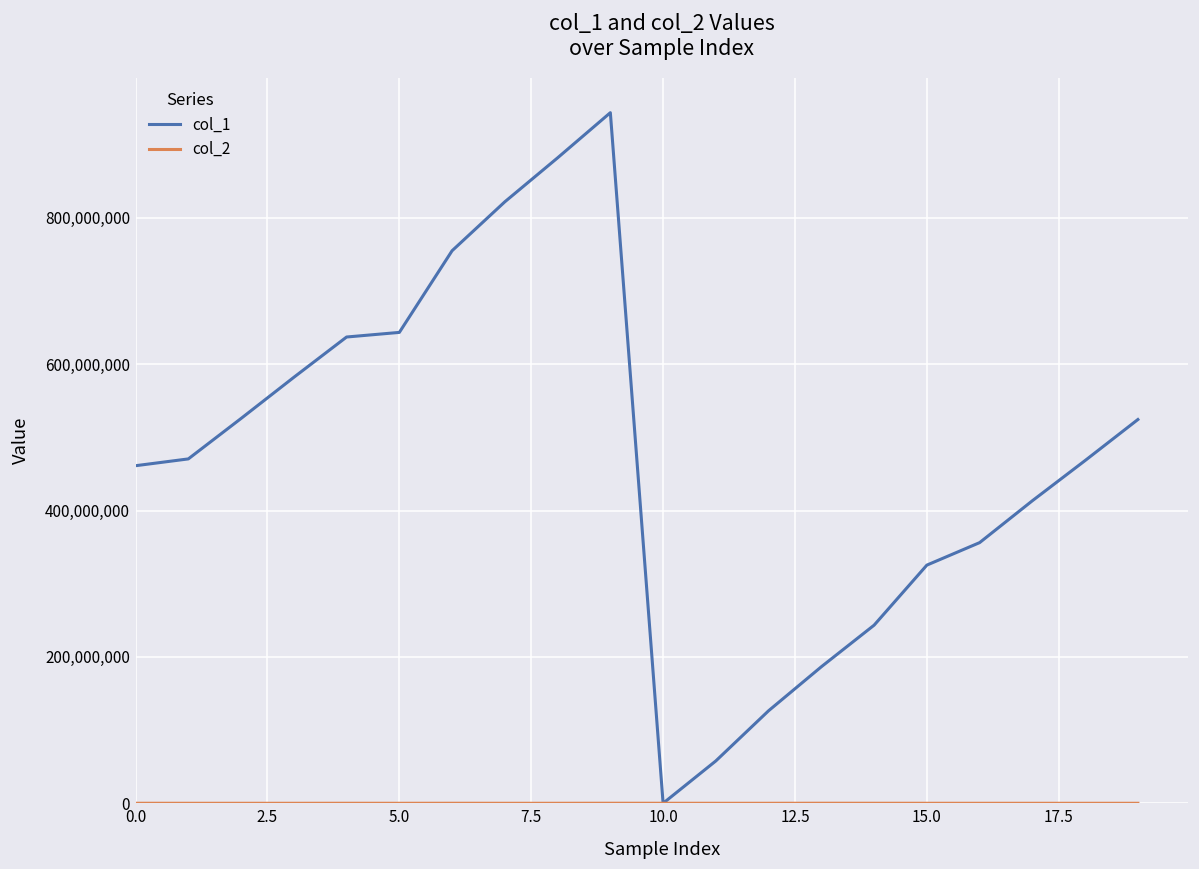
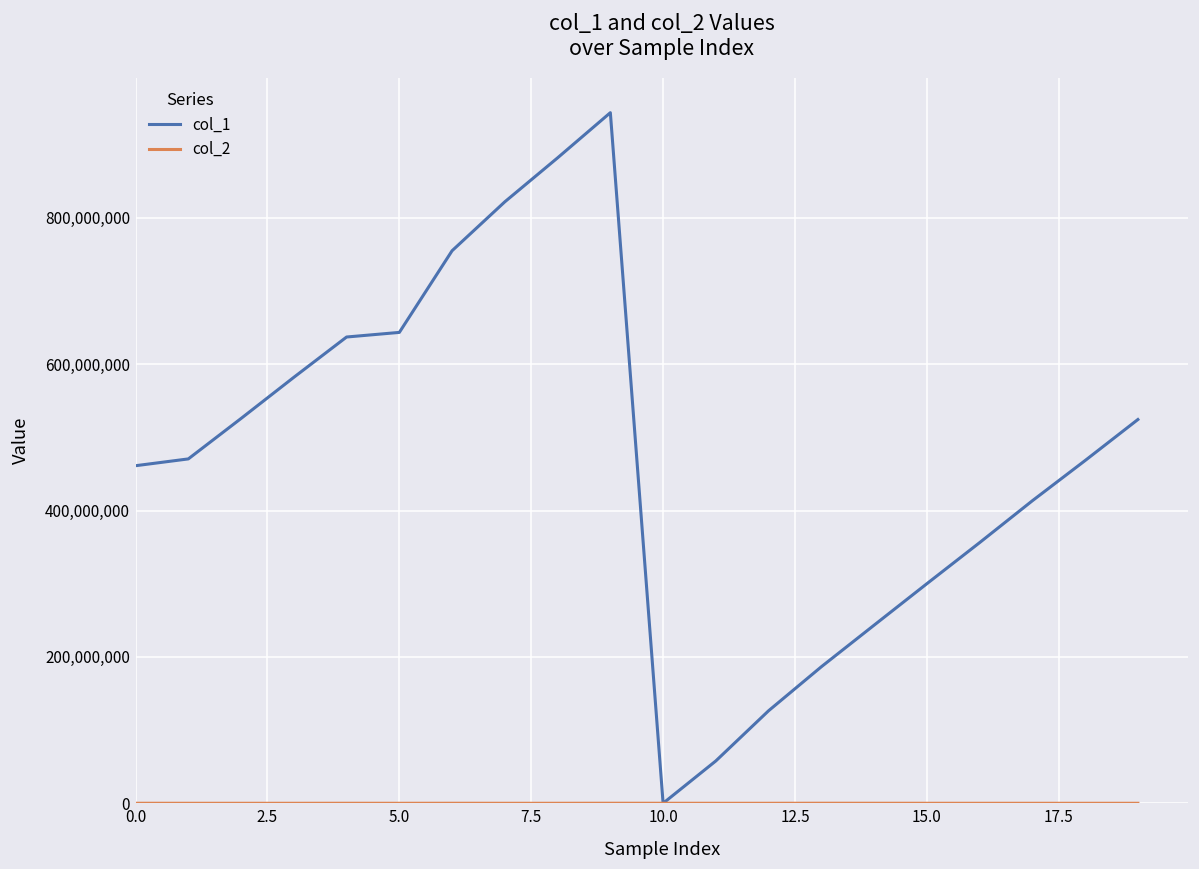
col_1, 15.0: 330,000,000 -> 300,000,000
